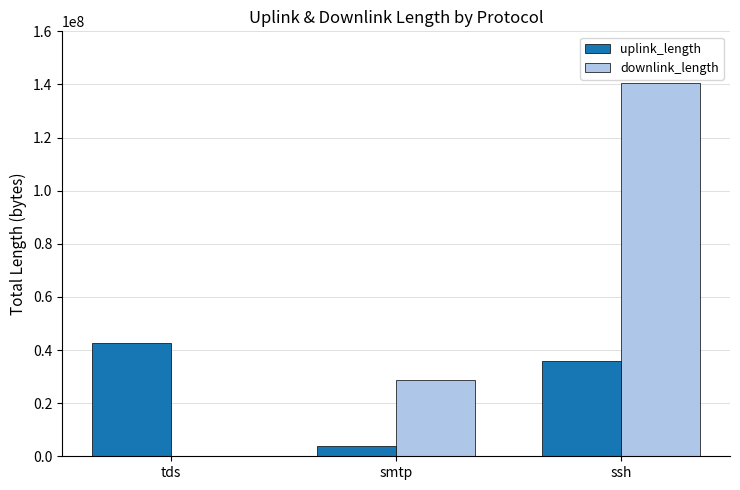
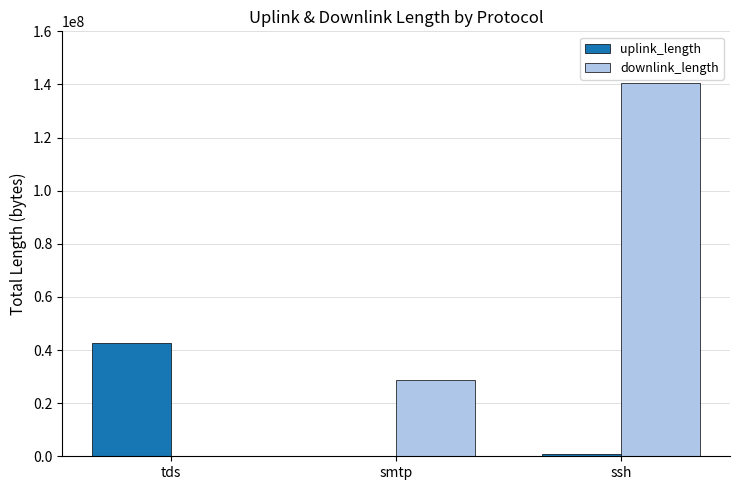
uplink_length, smtp: 4000000 -> 0
uplink_length, ssh: 36000000 -> 1000000
